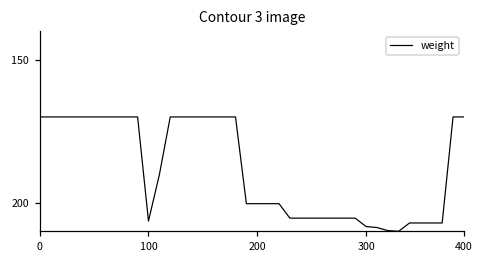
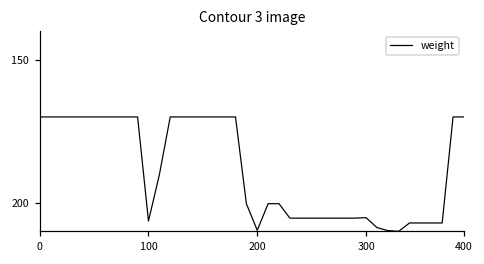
200: 200 -> 210
300: 208 -> 205
